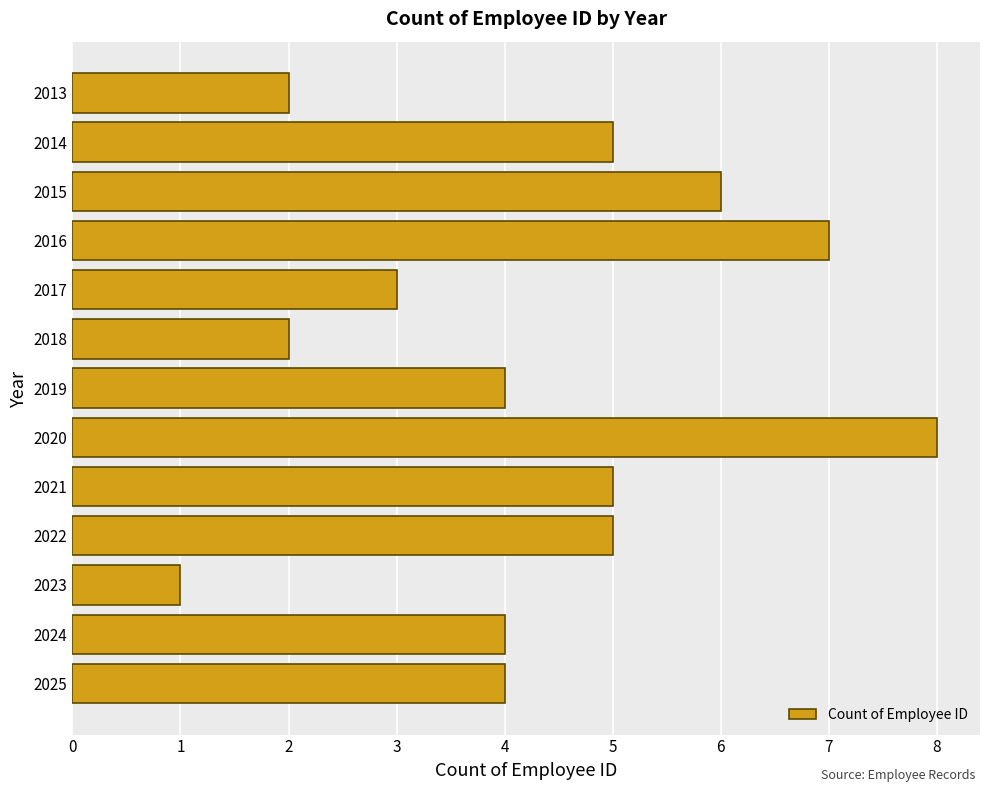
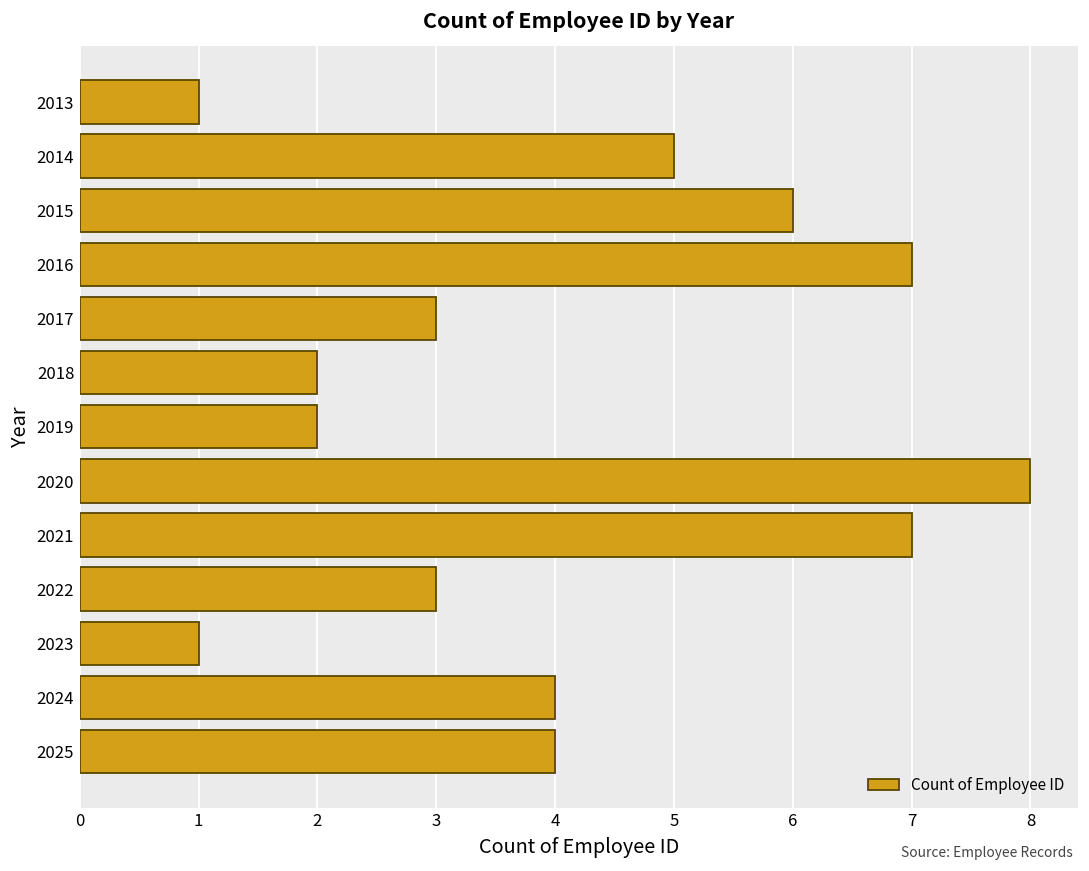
2013: 2 -> 1
2019: 4 -> 2
2021: 5 -> 7
2022: 5 -> 3
